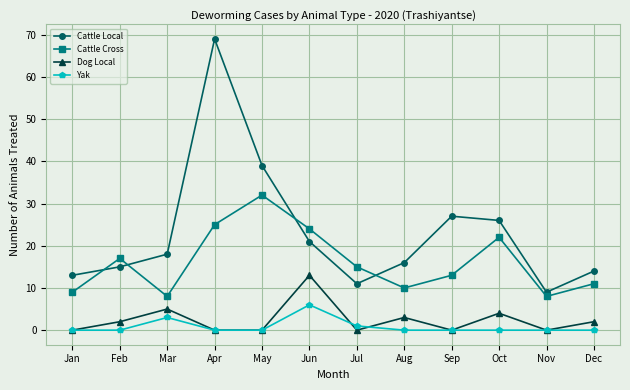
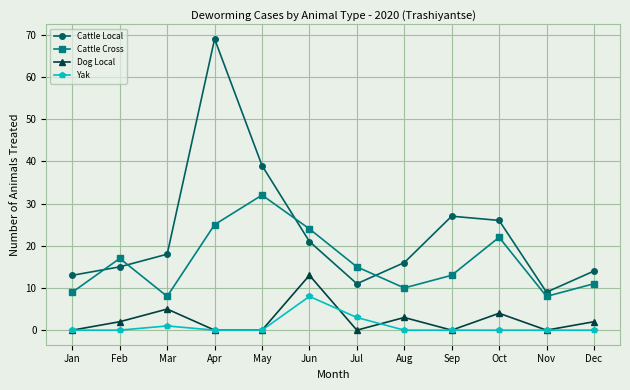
Yak, Mar: 3 -> 1
Yak, Jun: 6 -> 8
Yak, Jul: 1 -> 3
